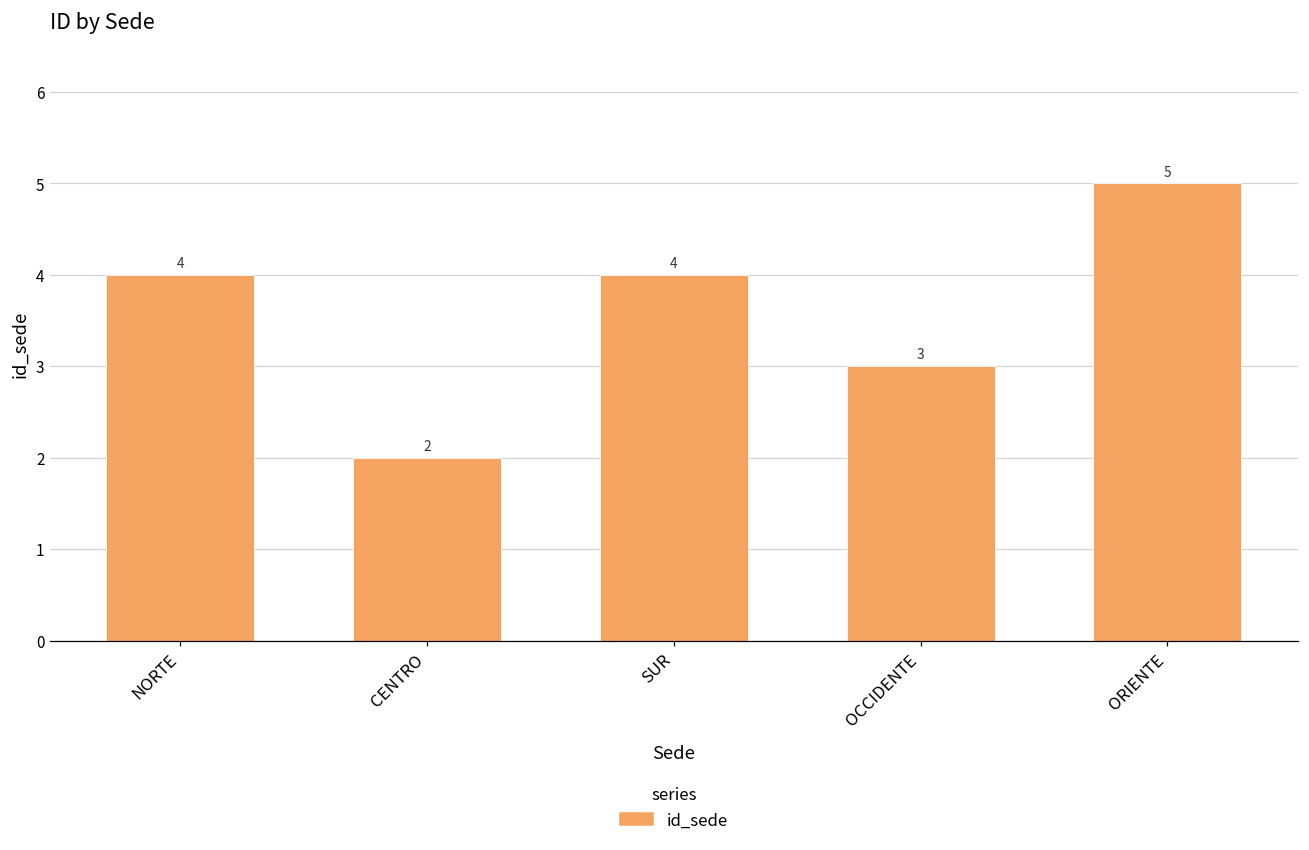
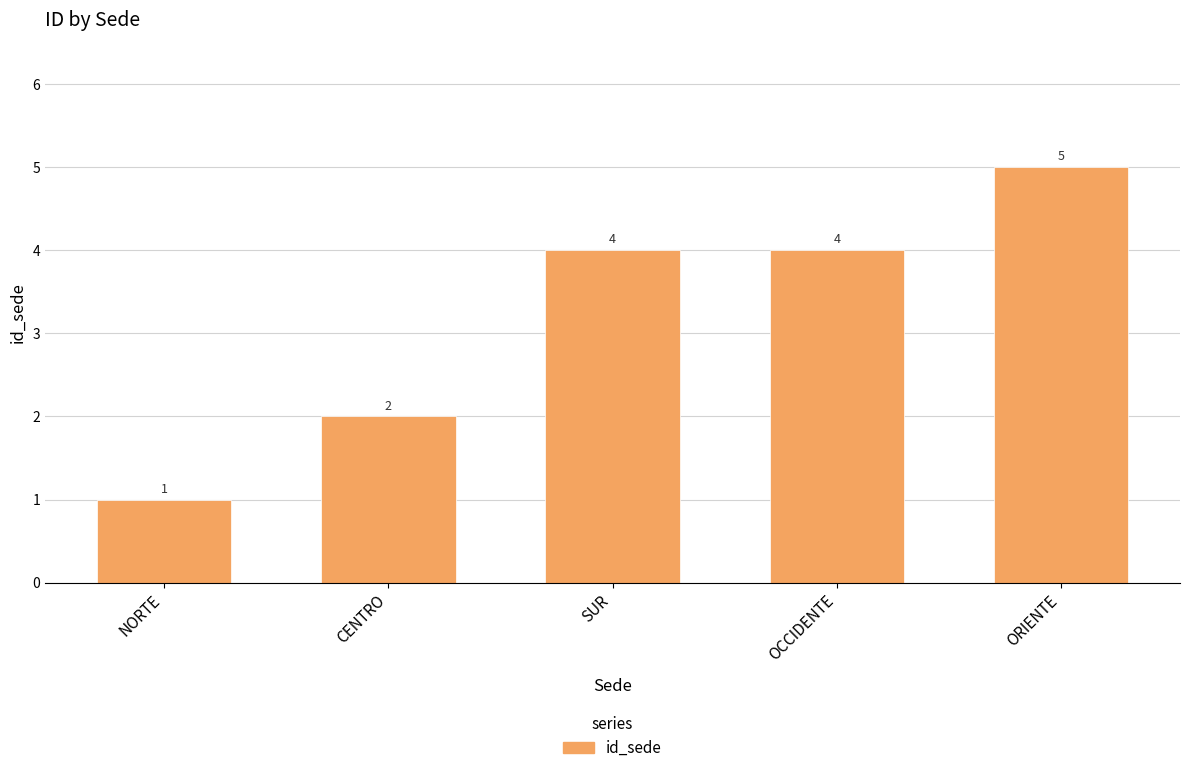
NORTE: 4 -> 1
OCCIDENTE: 3 -> 4
